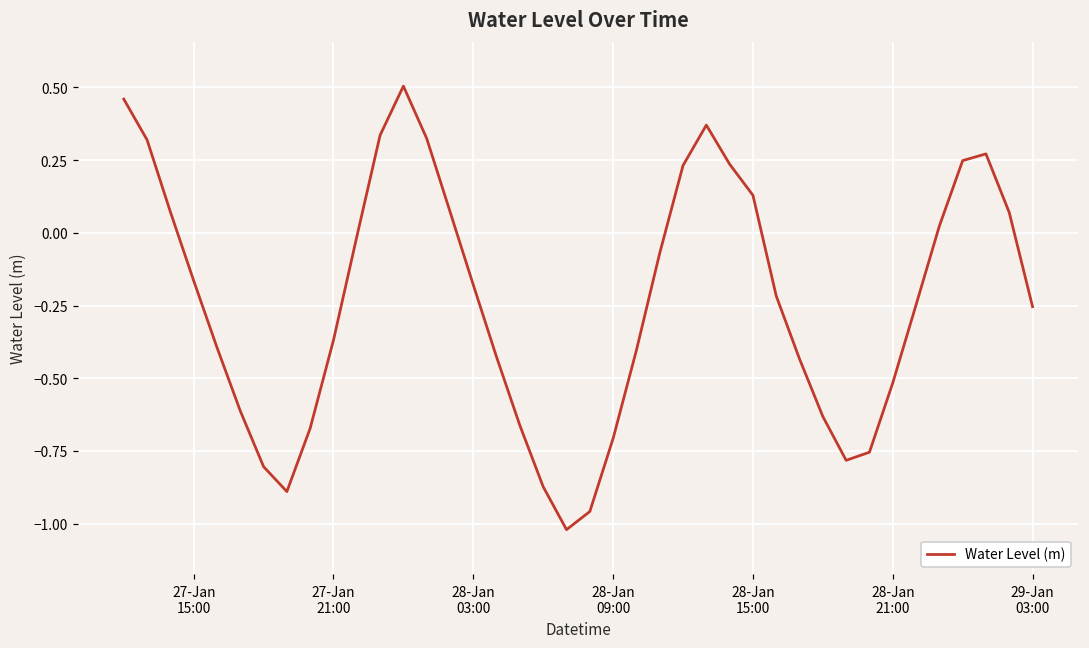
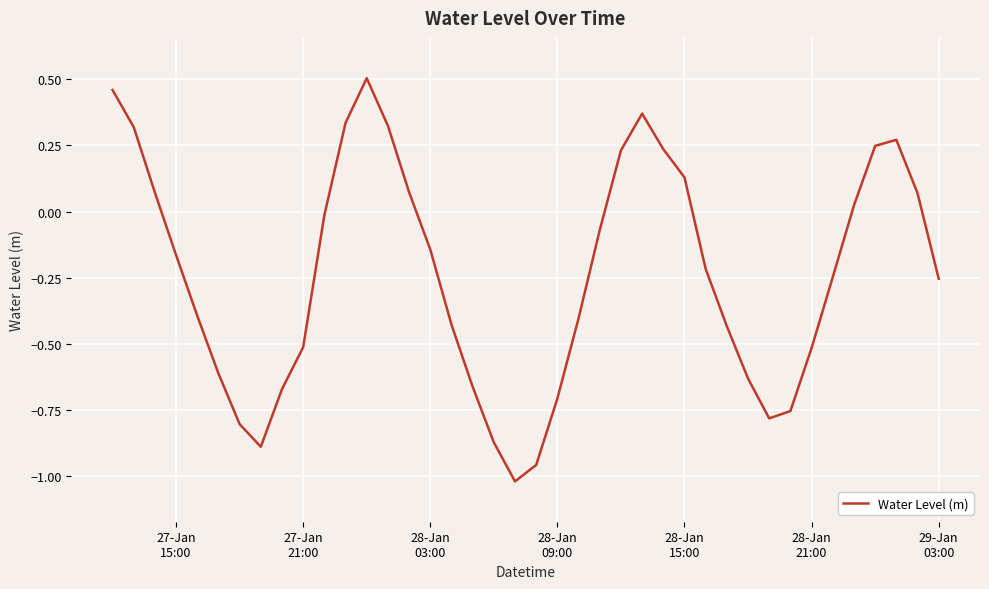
27-Jan 21:00: -0.37 -> -0.51
28-Jan 03:00: -0.18 -> -0.14
